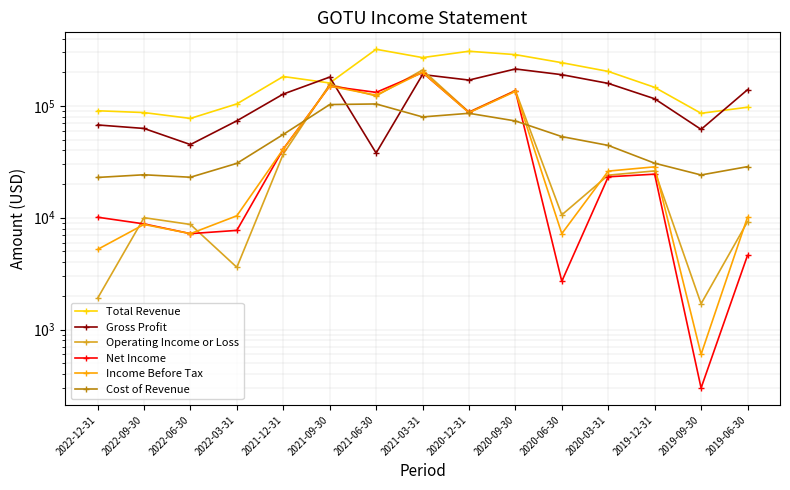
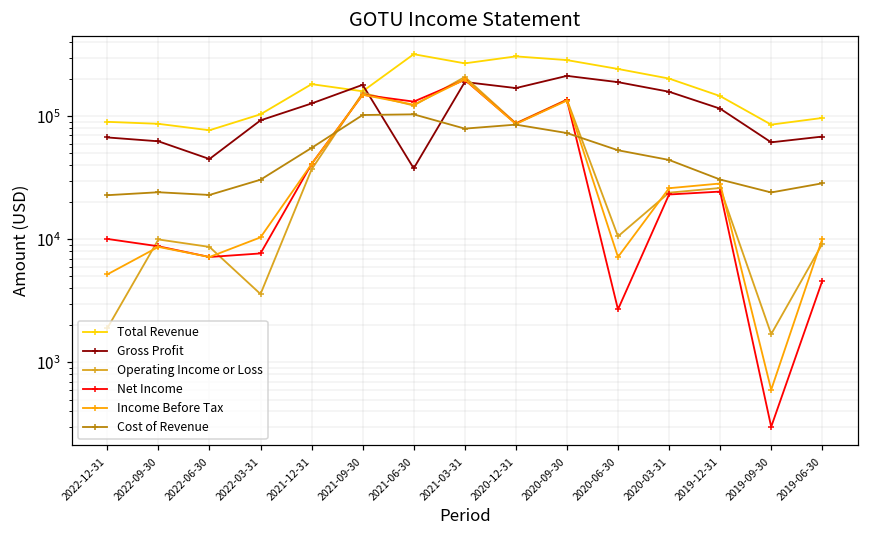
Gross Profit, 2022-03-31: 70000 -> 90000
Gross Profit, 2019-06-30: 140000 -> 70000
